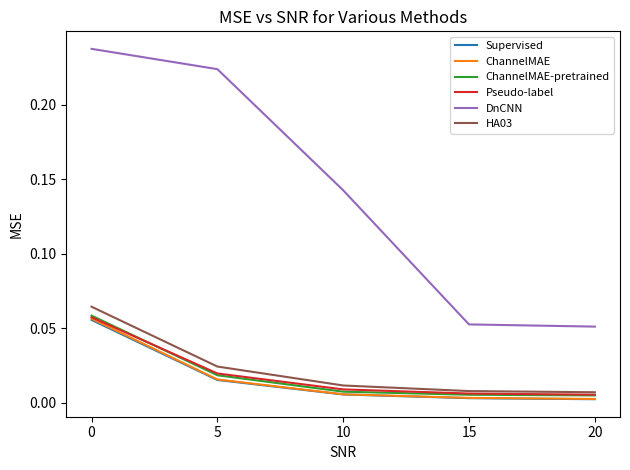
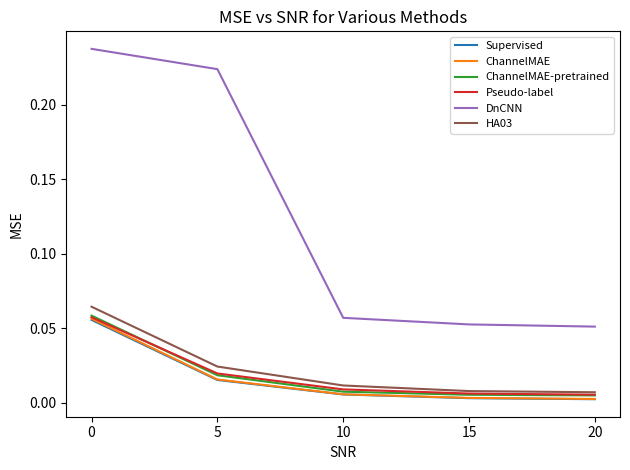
DnCNN, 10: 0.143 -> 0.057
